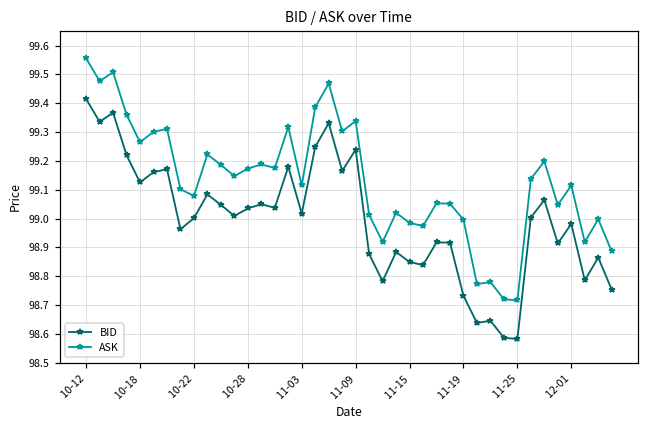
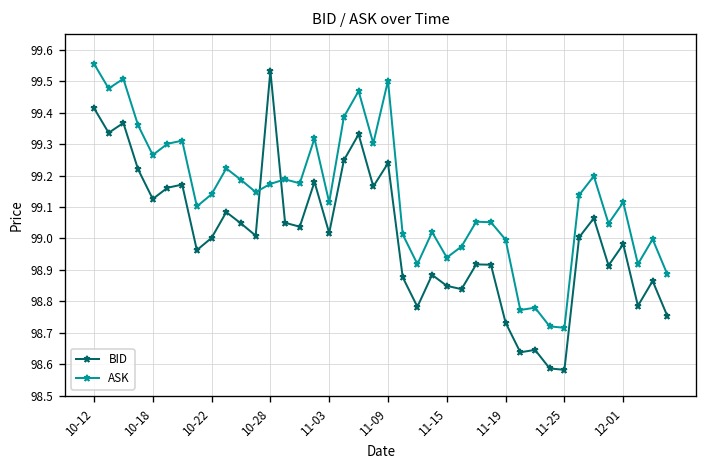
ASK, 10-22: 99.08 -> 99.14
BID, 10-28: 99.04 -> 99.53
ASK, 11-09: 99.34 -> 99.50
ASK, 11-15: 98.99 -> 98.94
